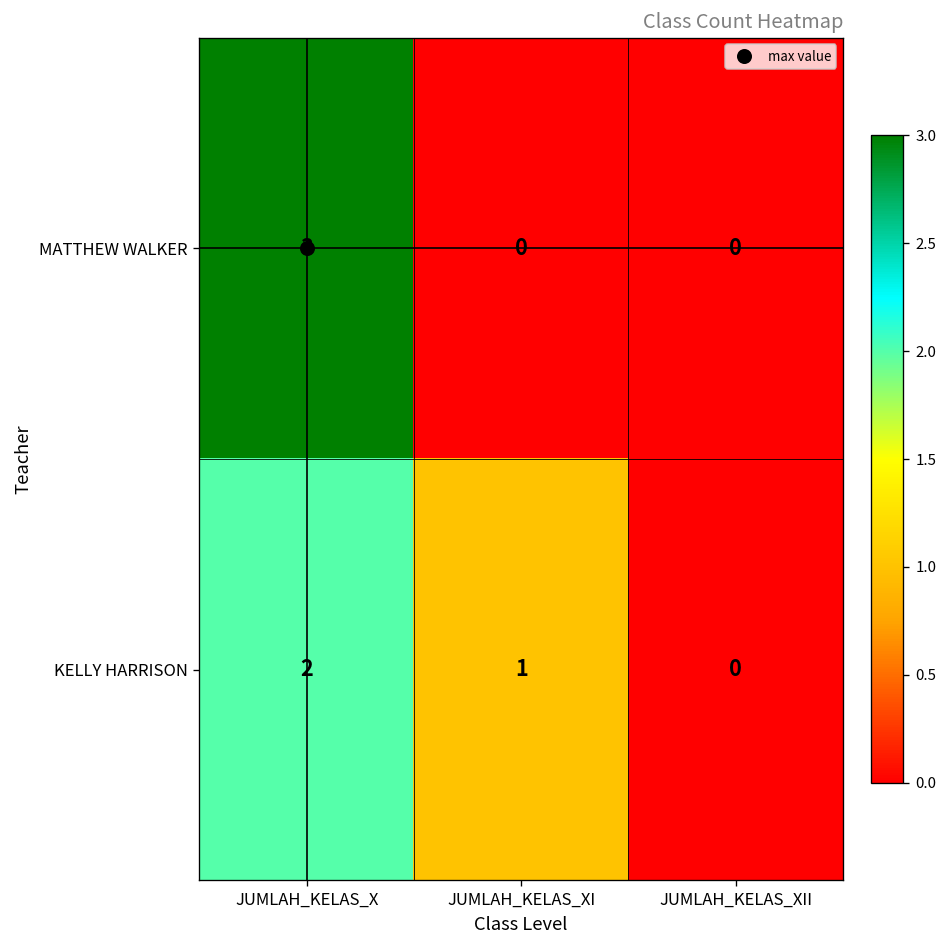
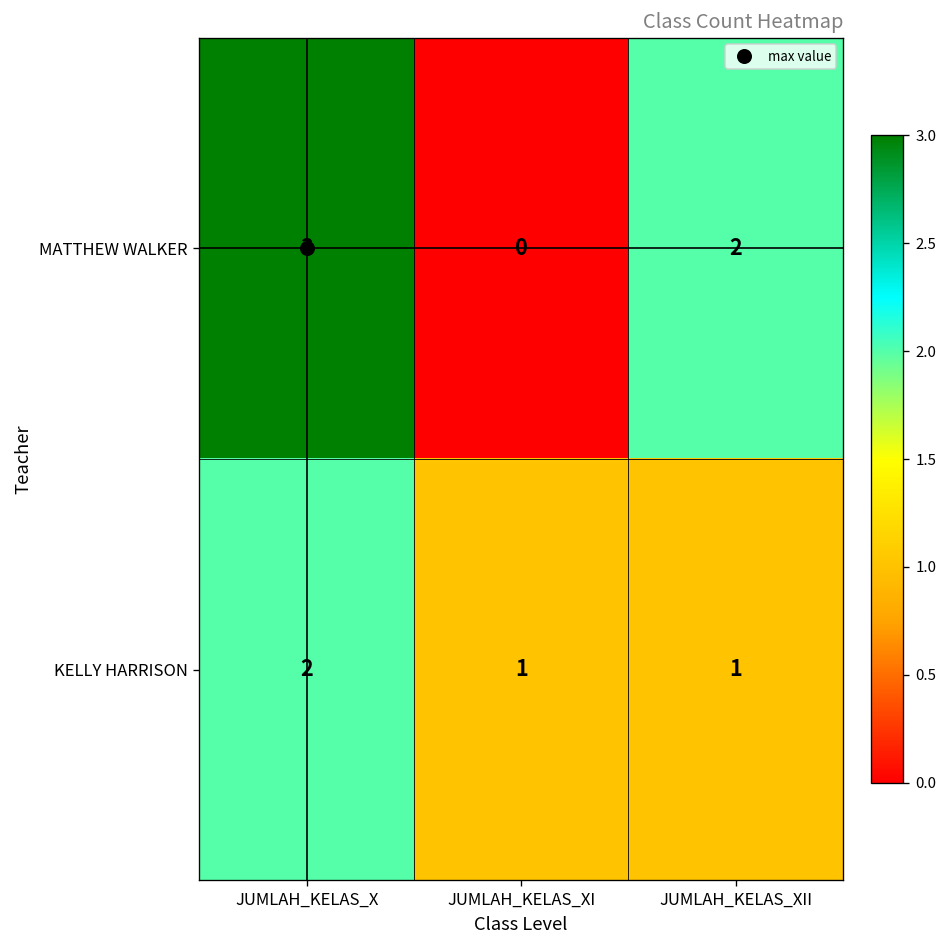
MATTHEW WALKER, JUMLAH_KELAS_XII: 0 -> 2
KELLY HARRISON, JUMLAH_KELAS_XII: 0 -> 1
